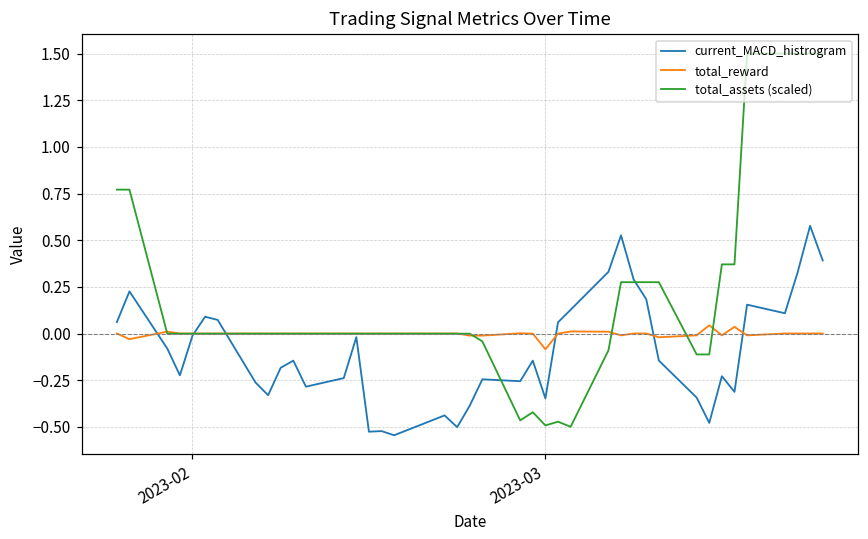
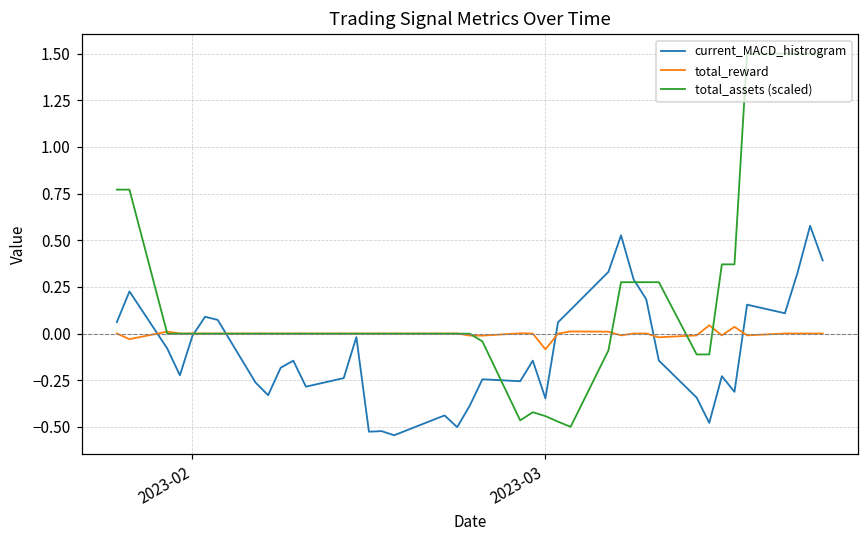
total_assets (scaled), 2023-03: -0.49 -> -0.44
